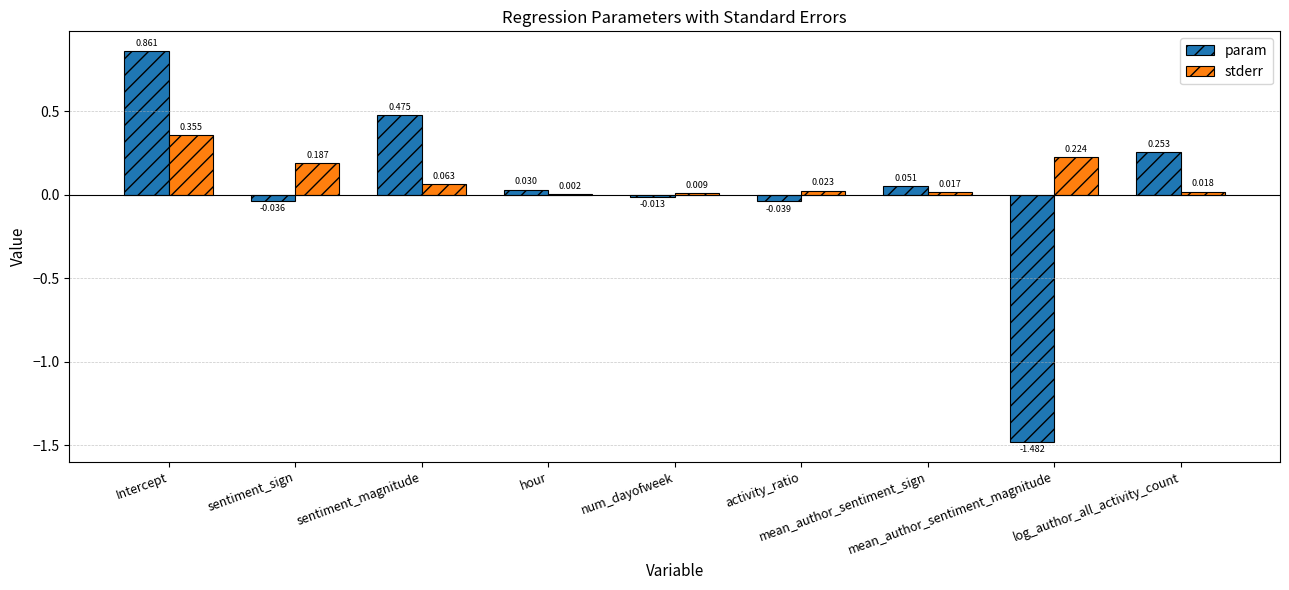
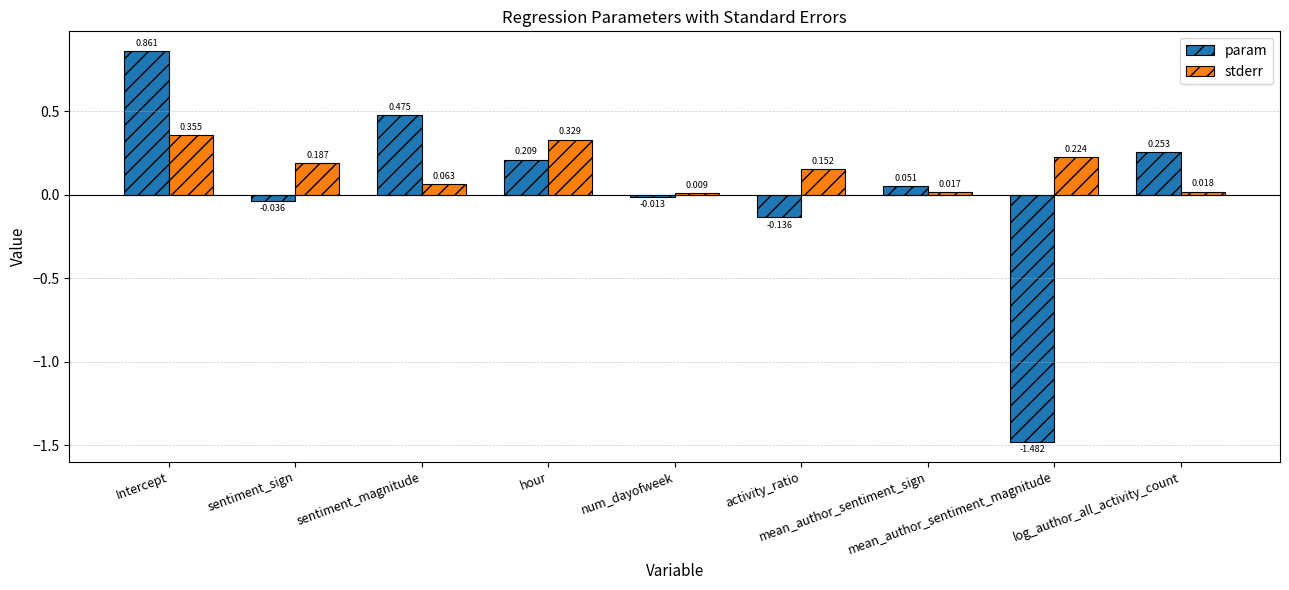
param, hour: 0.030 -> 0.209
stderr, hour: 0.002 -> 0.329
param, activity_ratio: -0.039 -> -0.136
stderr, activity_ratio: 0.023 -> 0.152
